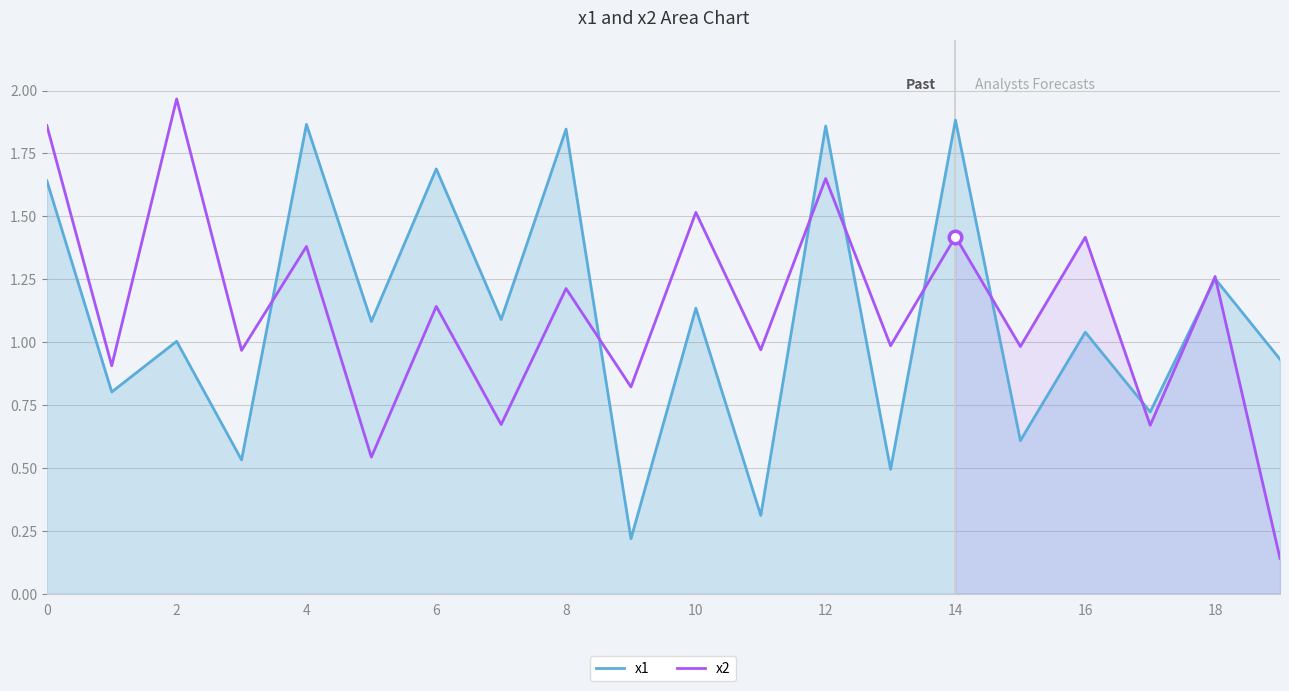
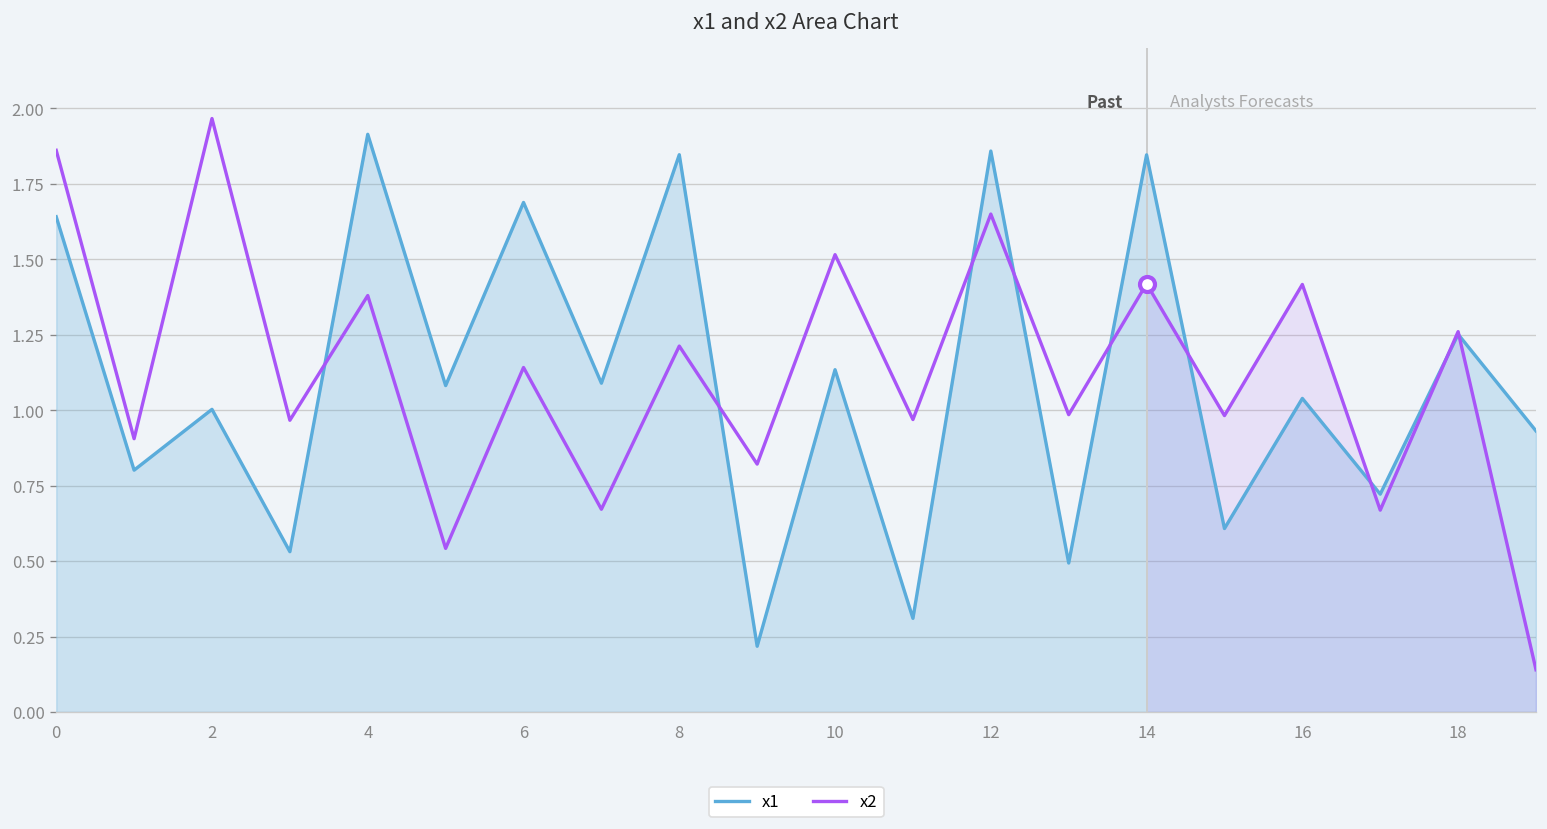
x1, 4: 1.87 -> 1.91
x1, 14: 1.88 -> 1.85
